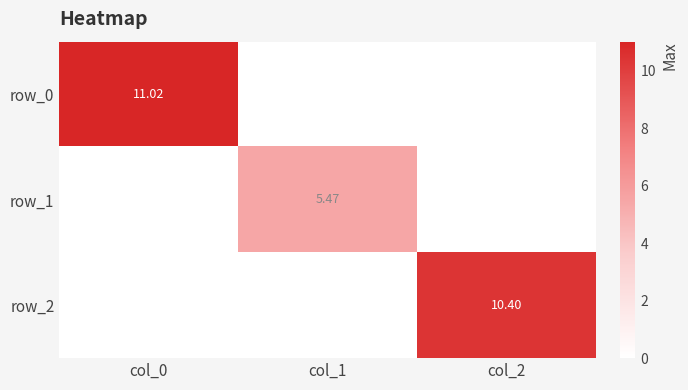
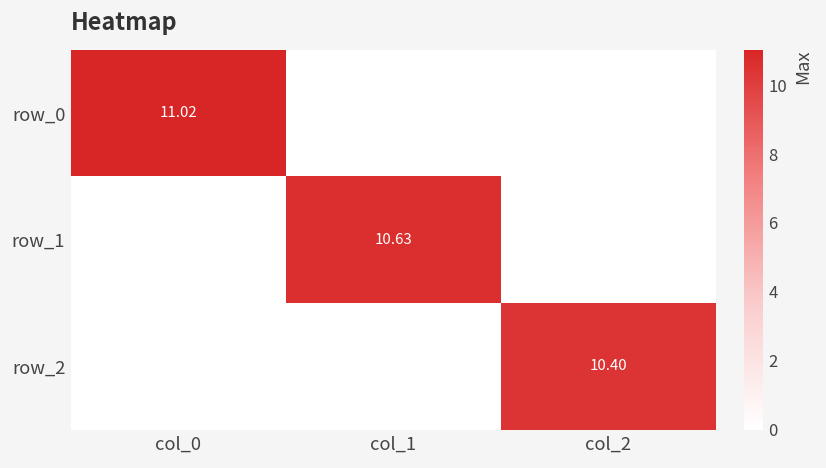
row_1, col_1: 5.47 -> 10.63
